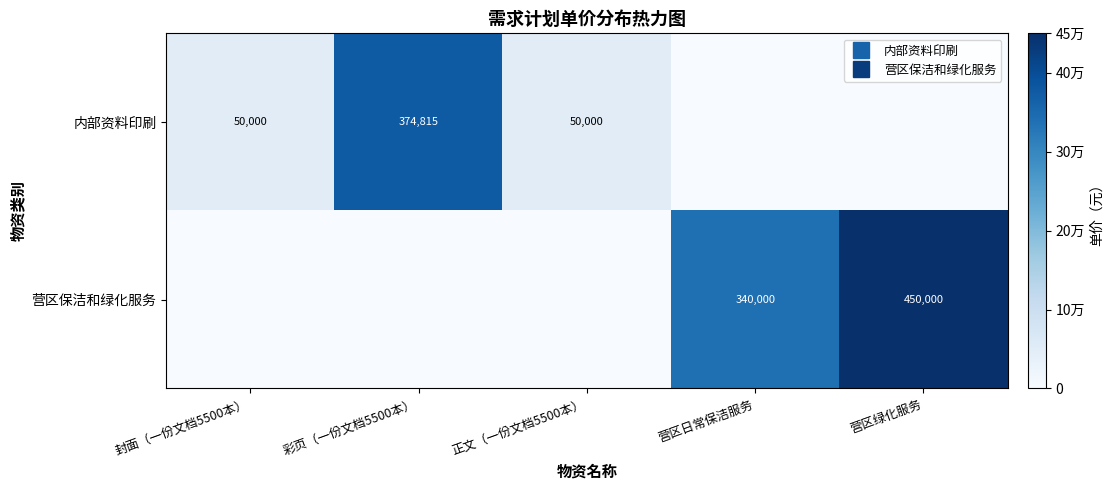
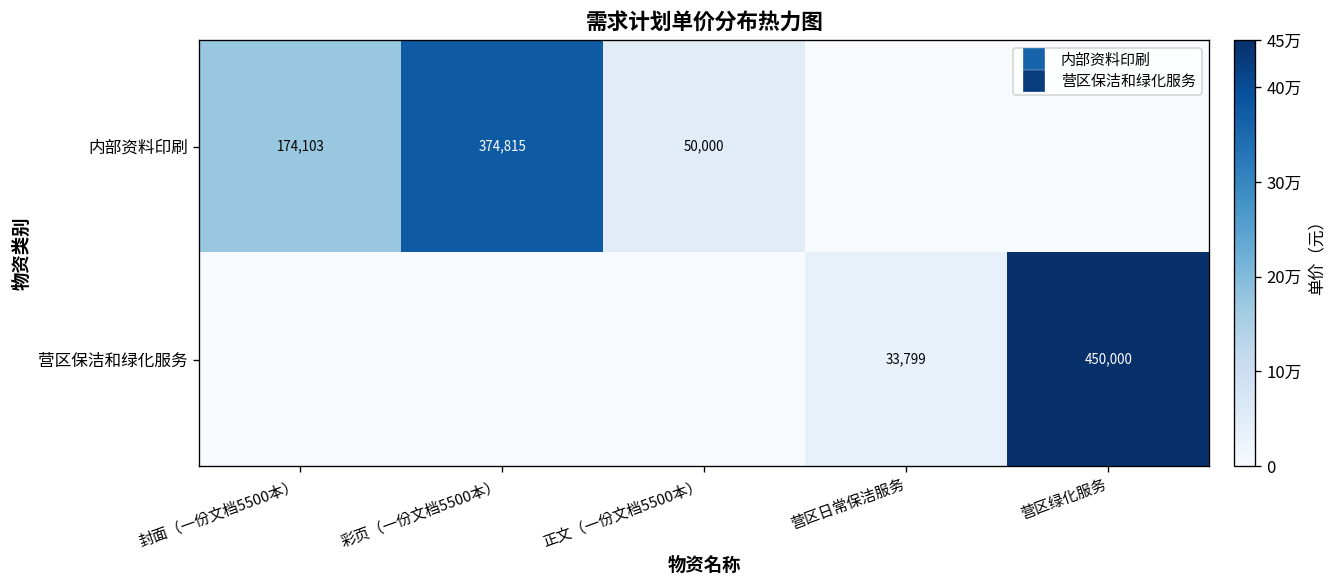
内部资料印刷, 封面（一份文档5500本）: 50,000 -> 174,103
营区保洁和绿化服务, 营区日常保洁服务: 340,000 -> 33,799
